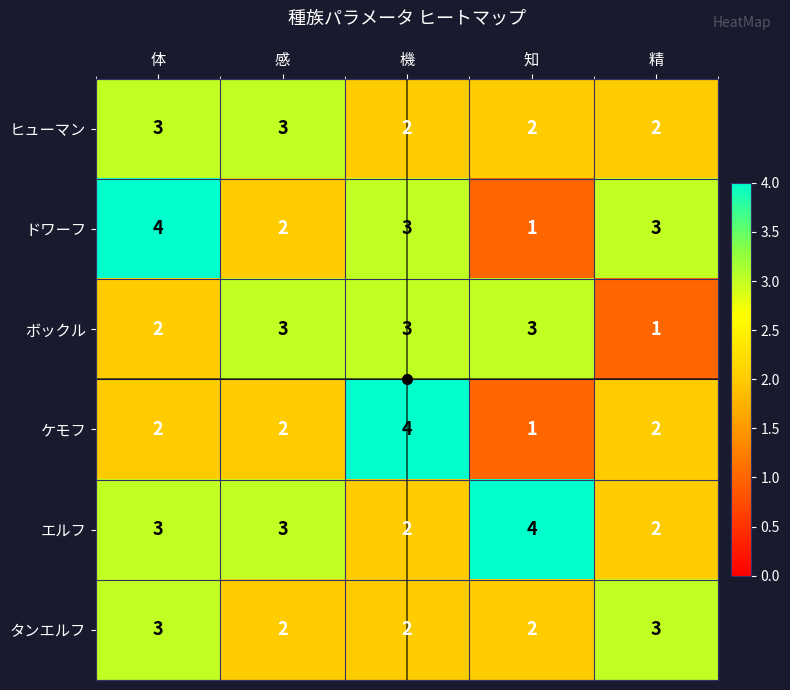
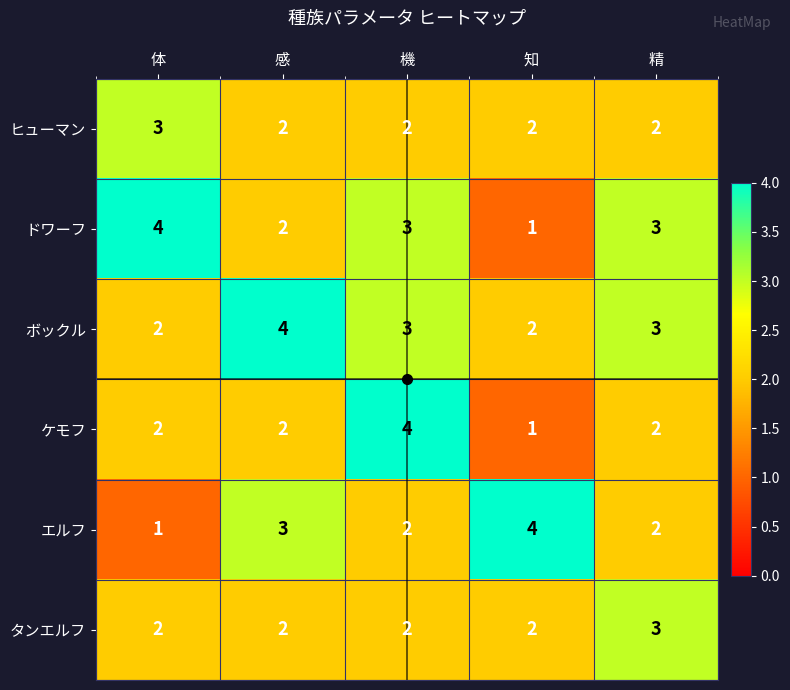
ヒューマン, 感: 3 -> 2
ボックル, 感: 3 -> 4
ボックル, 知: 3 -> 2
ボックル, 精: 1 -> 3
エルフ, 体: 3 -> 1
タンエルフ, 体: 3 -> 2
